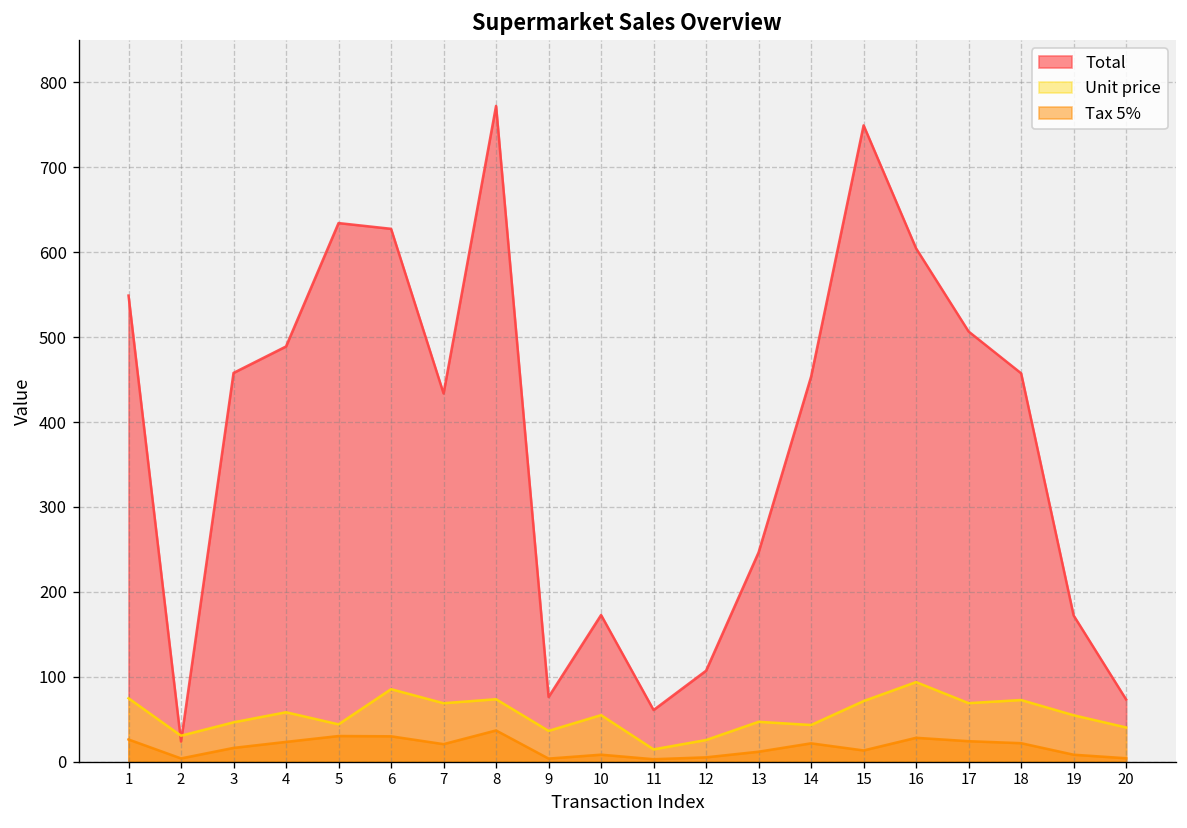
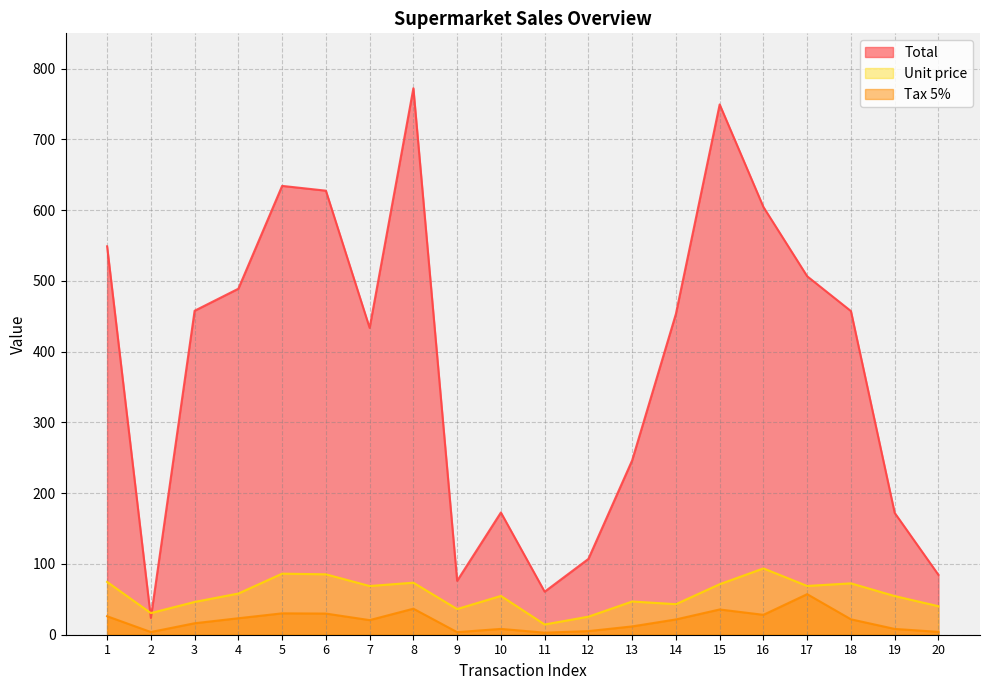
Unit price, 5: 40 -> 90
Tax 5%, 15: 10 -> 40
Tax 5%, 17: 20 -> 60
Total, 20: 70 -> 80
